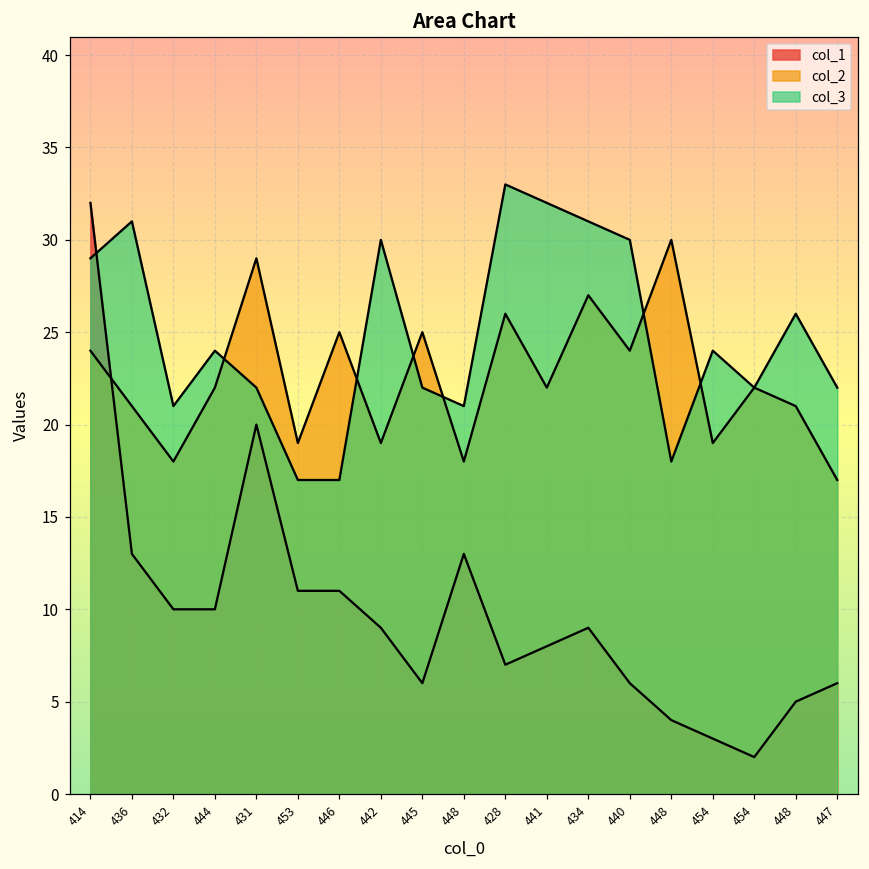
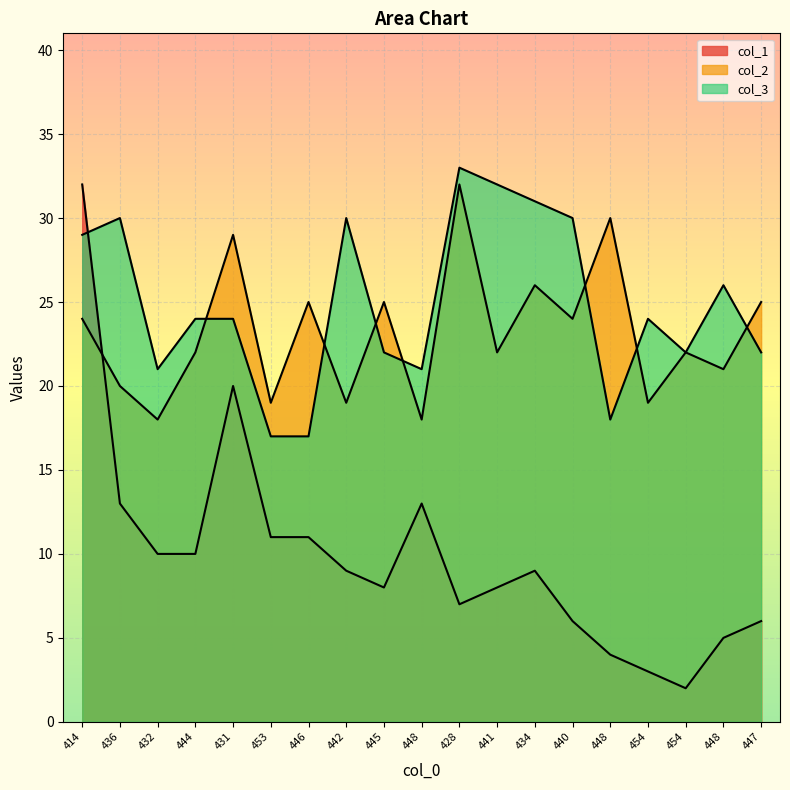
col_2, 436: 21 -> 20
col_3, 436: 31 -> 30
col_3, 431: 22 -> 24
col_1, 445: 6 -> 8
col_2, 428: 26 -> 32
col_2, 434: 27 -> 26
col_2, 447: 17 -> 25
